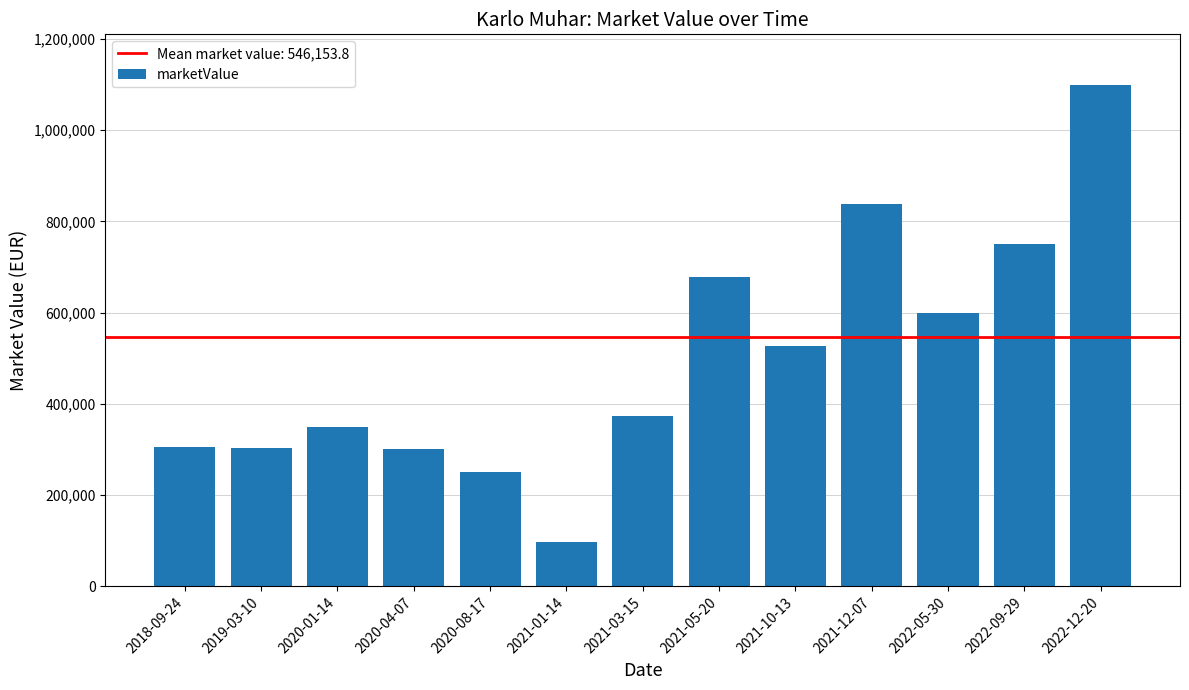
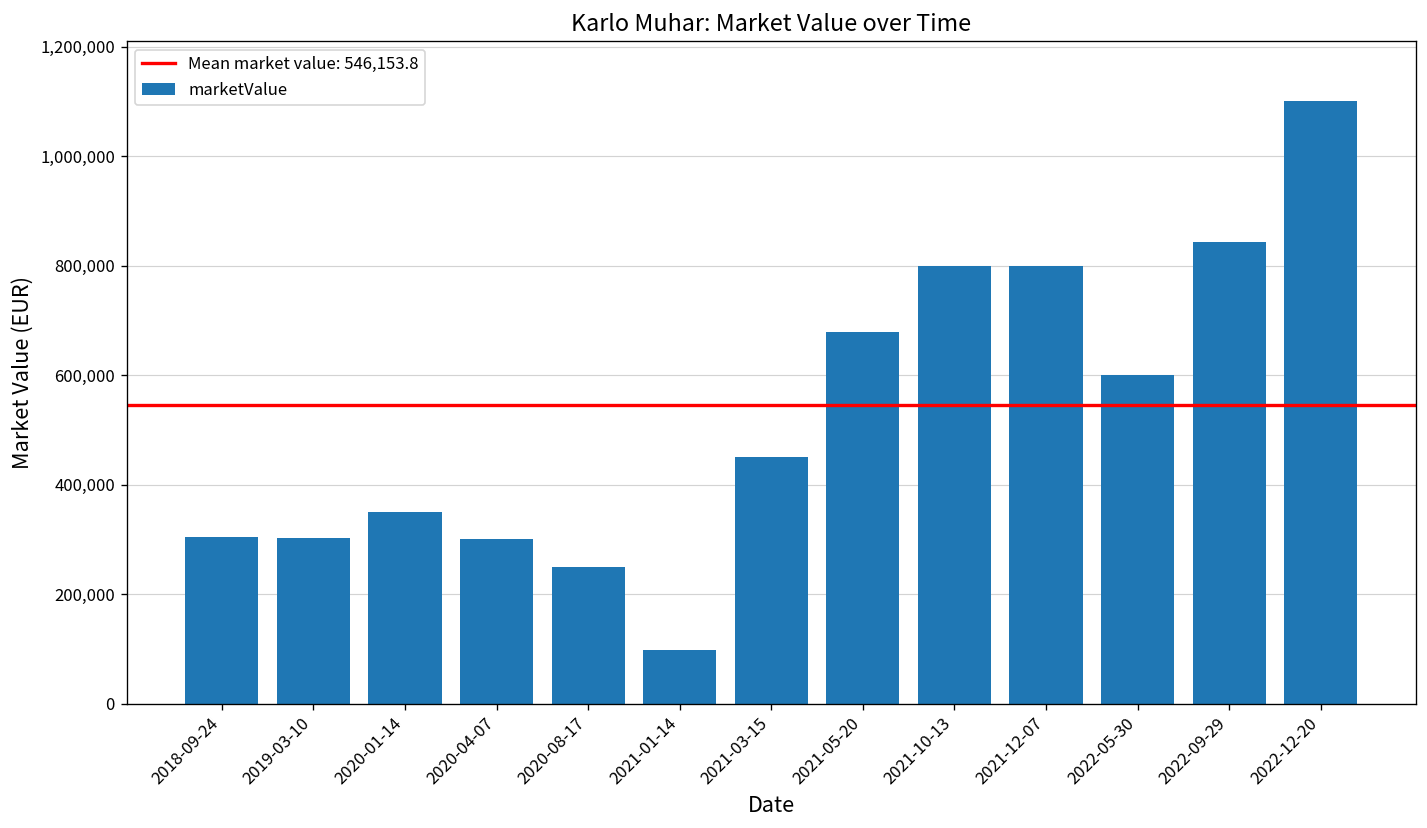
2021-03-15: 370,000 -> 450,000
2021-10-13: 530,000 -> 800,000
2021-12-07: 840,000 -> 800,000
2022-09-29: 750,000 -> 840,000
